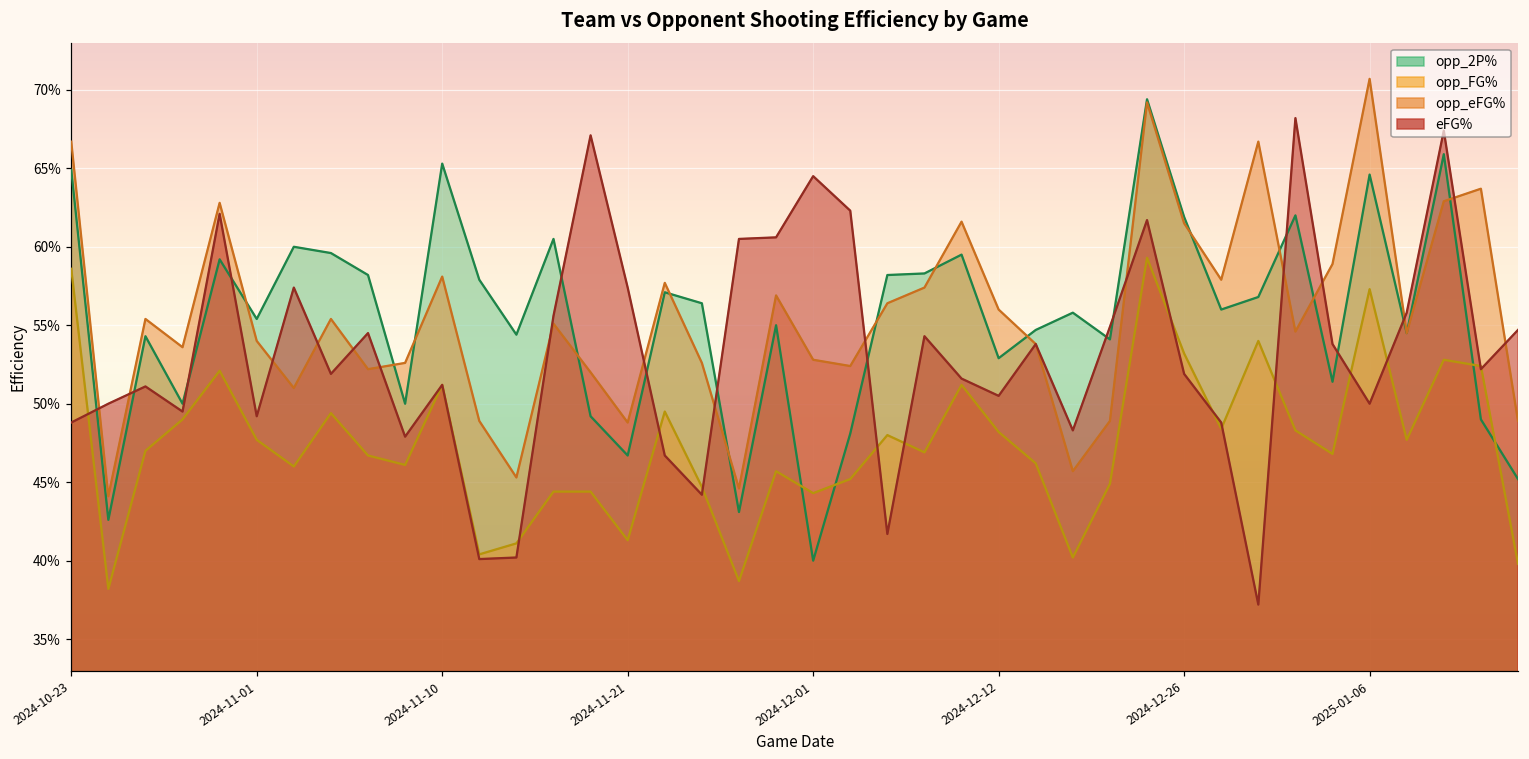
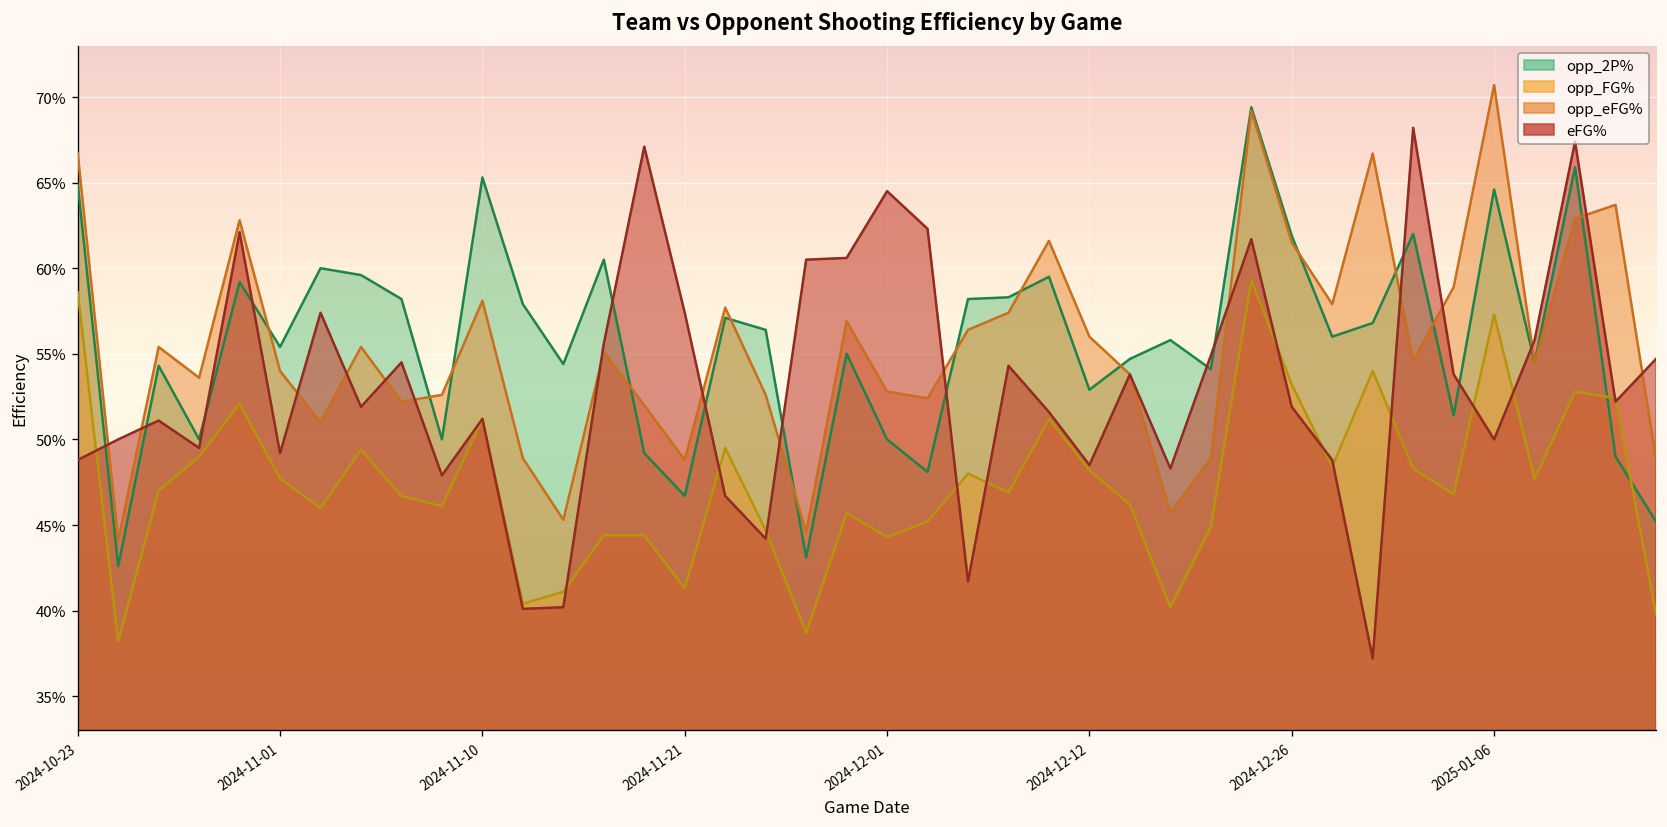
opp_2P%, 2024-12-01: 40.0% -> 50.0%
eFG%, 2024-12-12: 50.5% -> 48.5%
